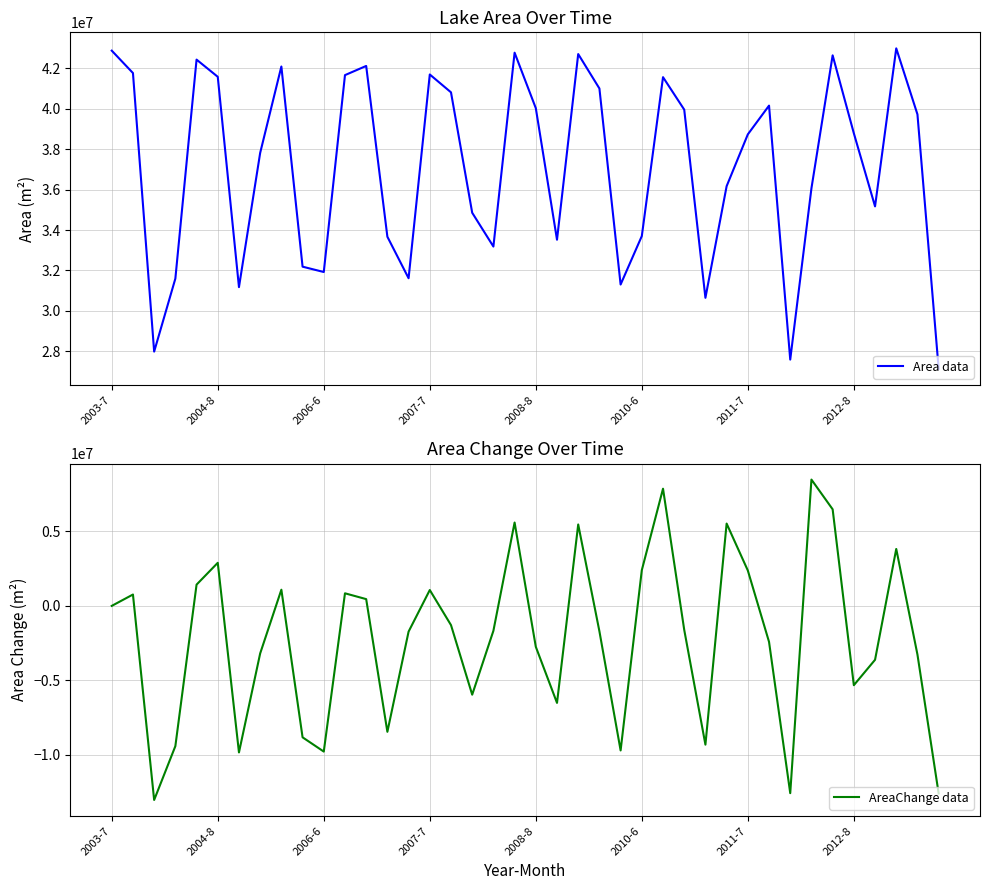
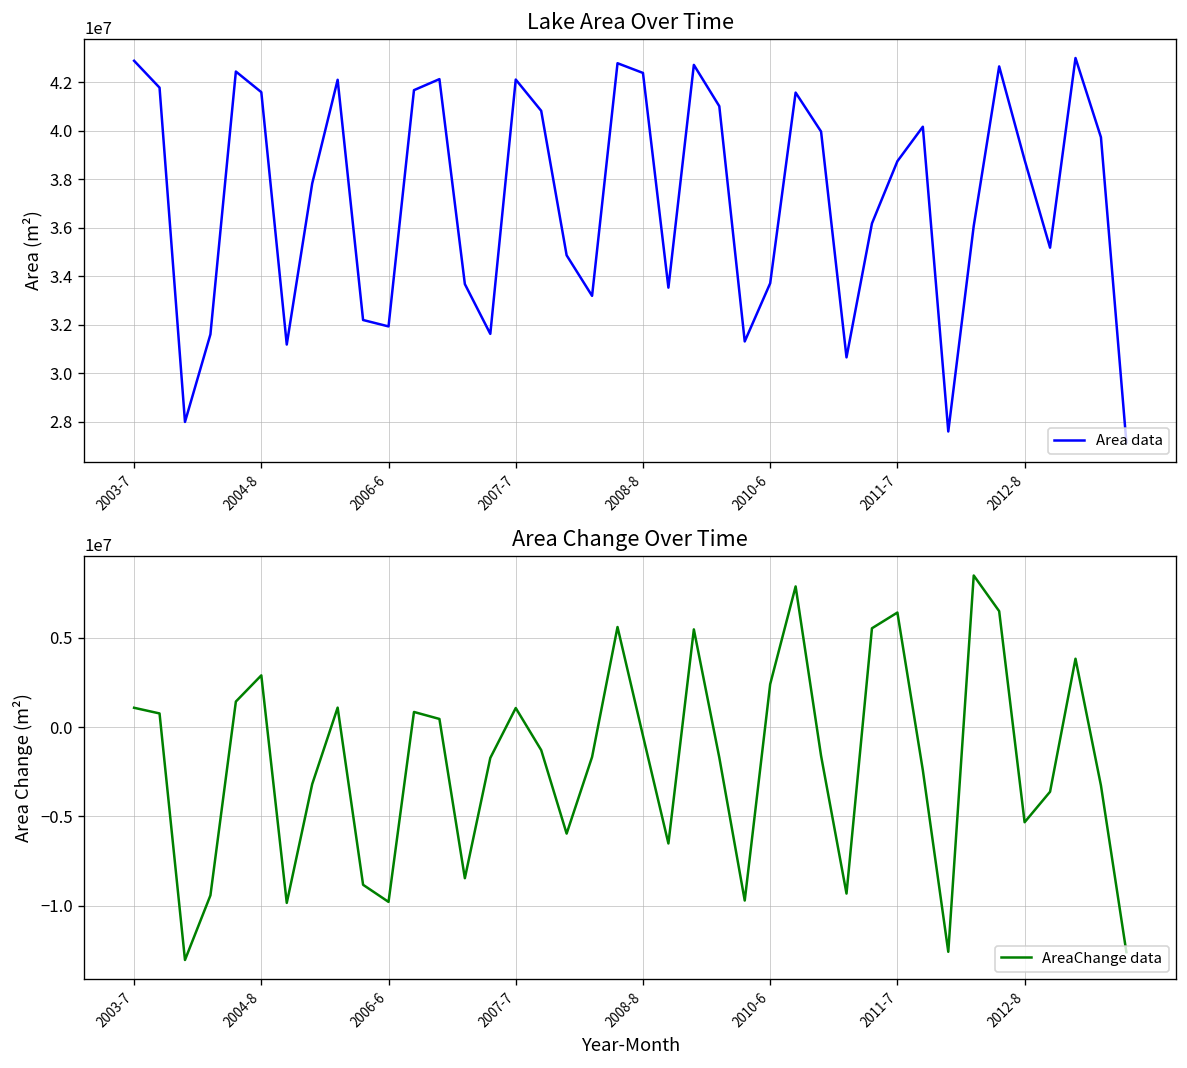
Lake Area Over Time, 2007-7: 41700000 -> 42100000
Lake Area Over Time, 2008-8: 40000000 -> 42400000
Area Change Over Time, 2003-7: 0 -> 1100000
Area Change Over Time, 2008-8: -2700000 -> -500000
Area Change Over Time, 2011-7: 2400000 -> 6400000
